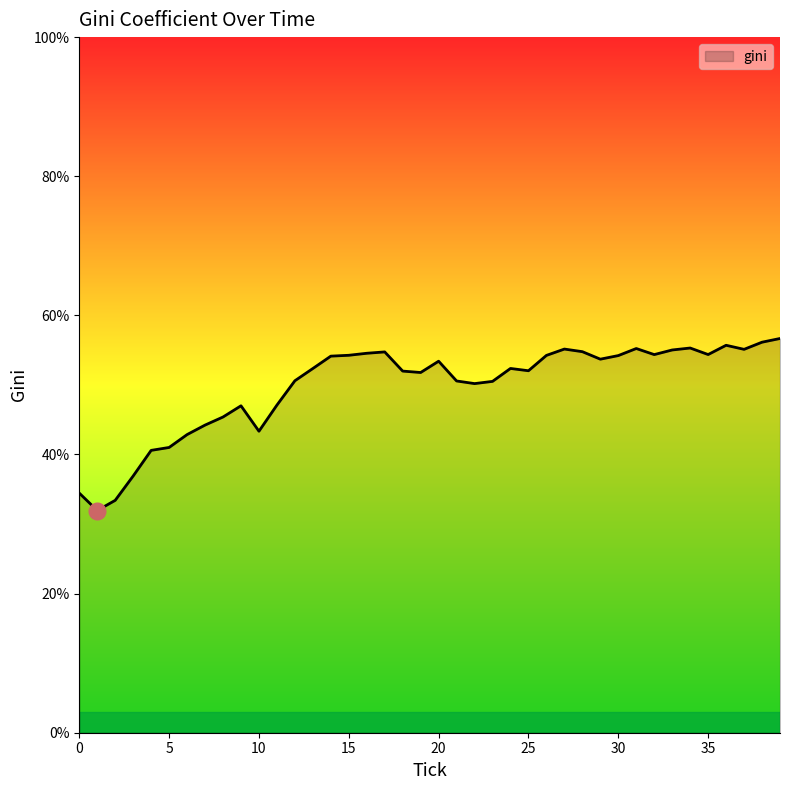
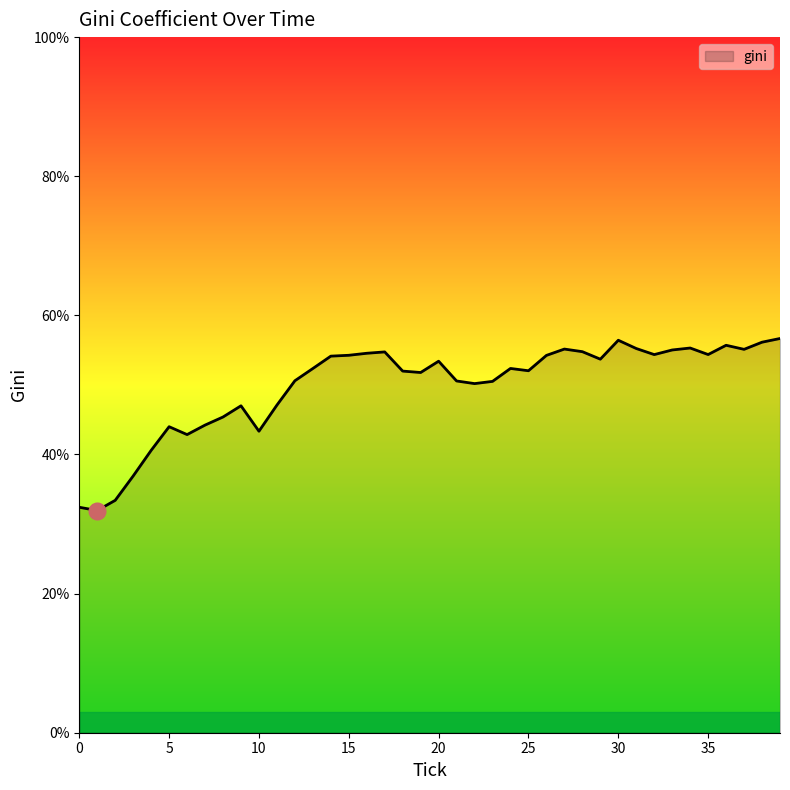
gini, 0: 34% -> 32%
gini, 5: 41% -> 44%
gini, 30: 54% -> 56%
